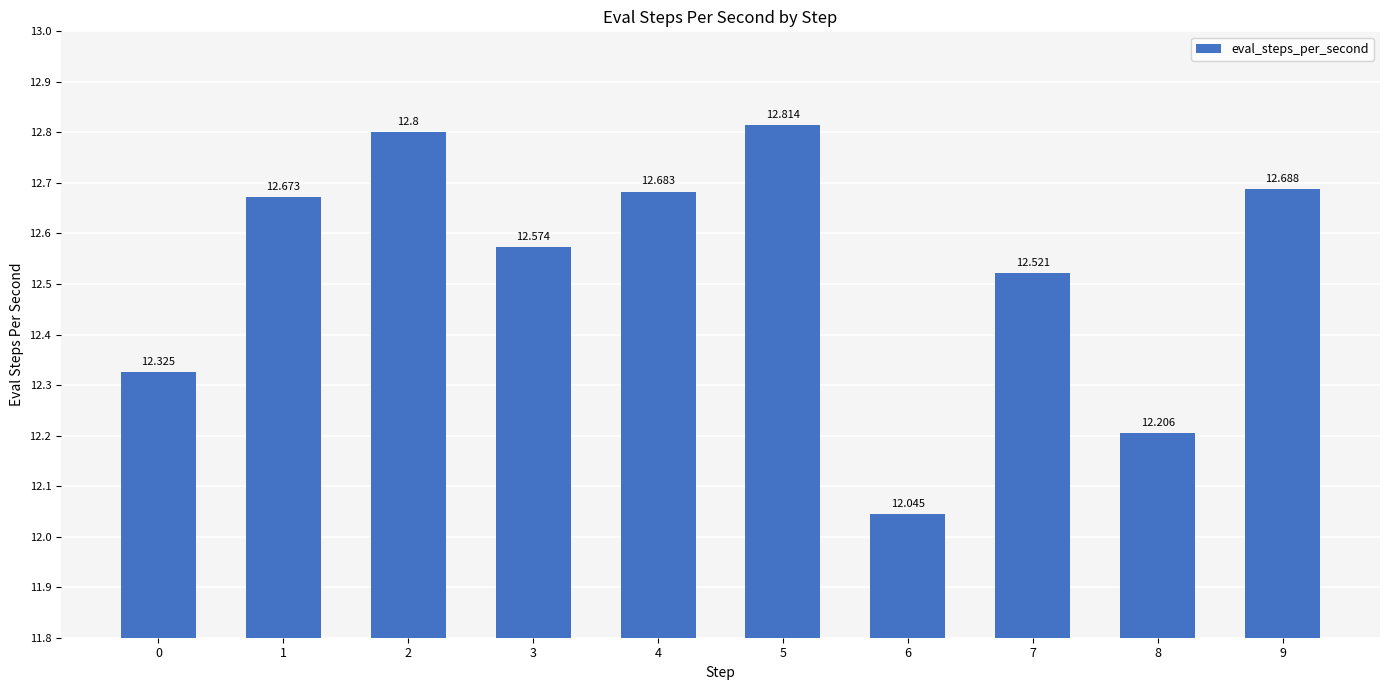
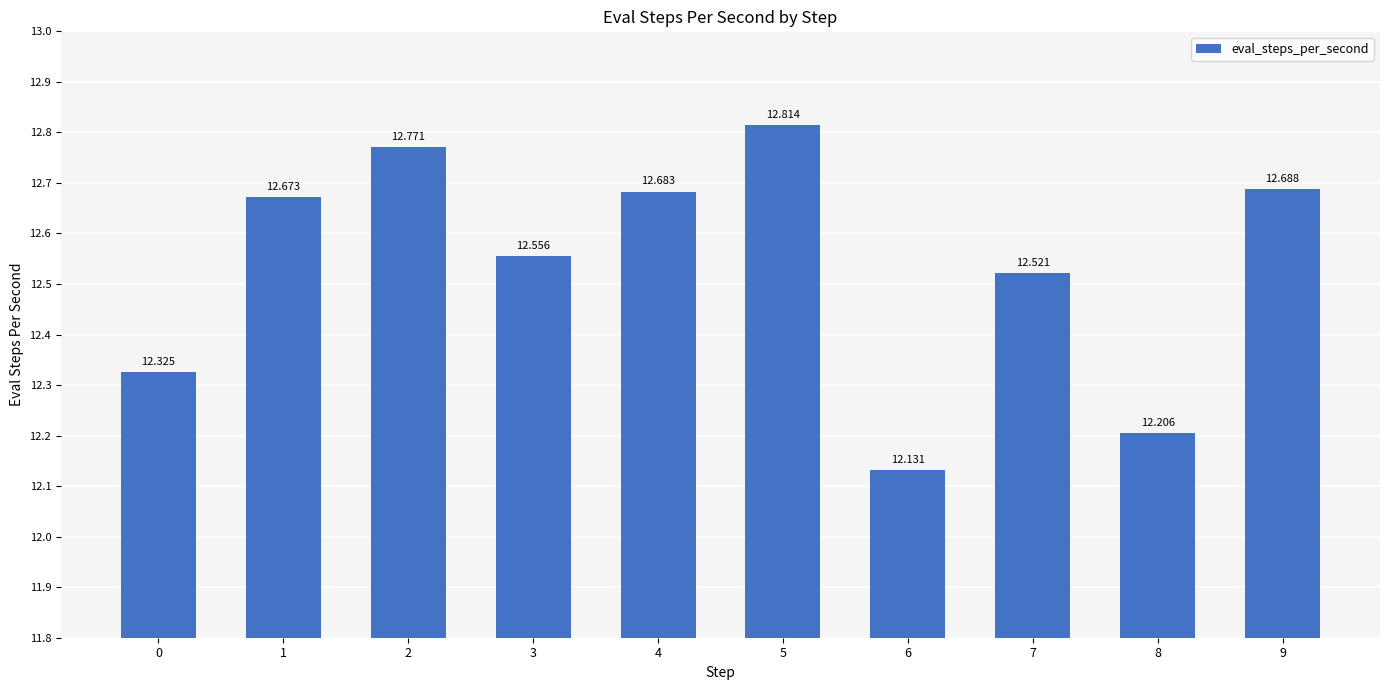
2: 12.8 -> 12.771
3: 12.574 -> 12.556
6: 12.045 -> 12.131
